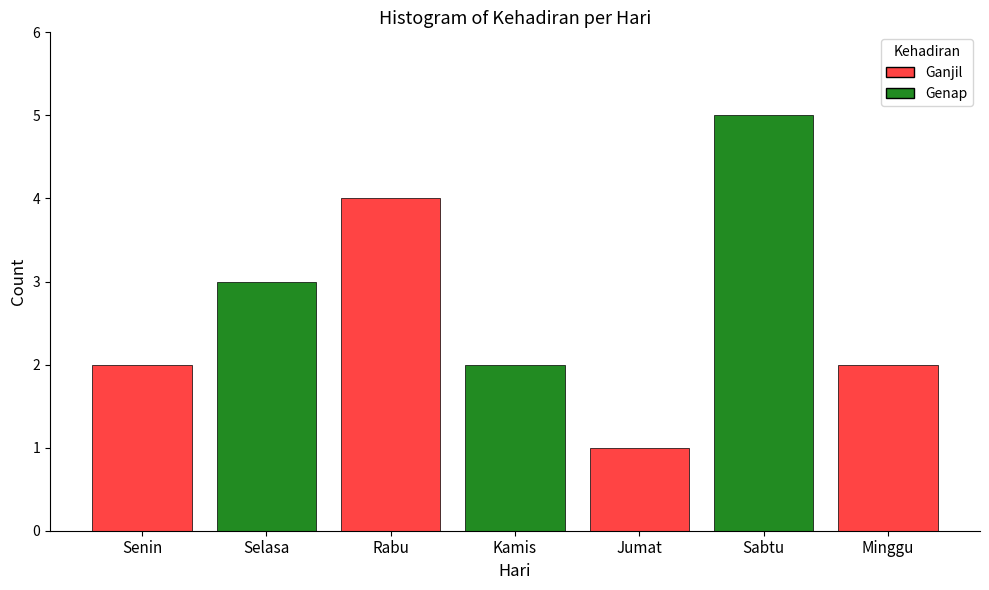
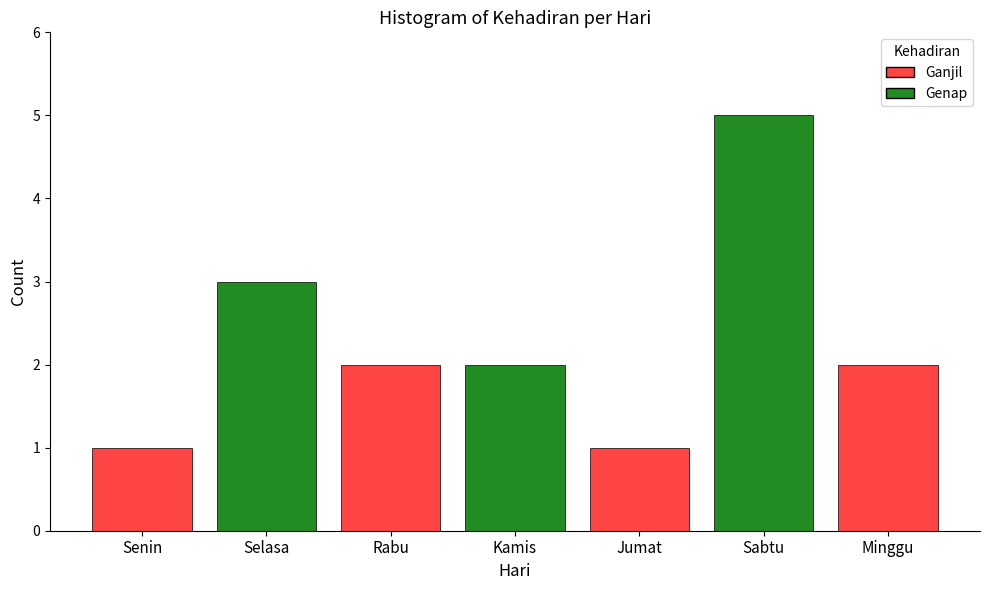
Senin: 2 -> 1
Rabu: 4 -> 2
